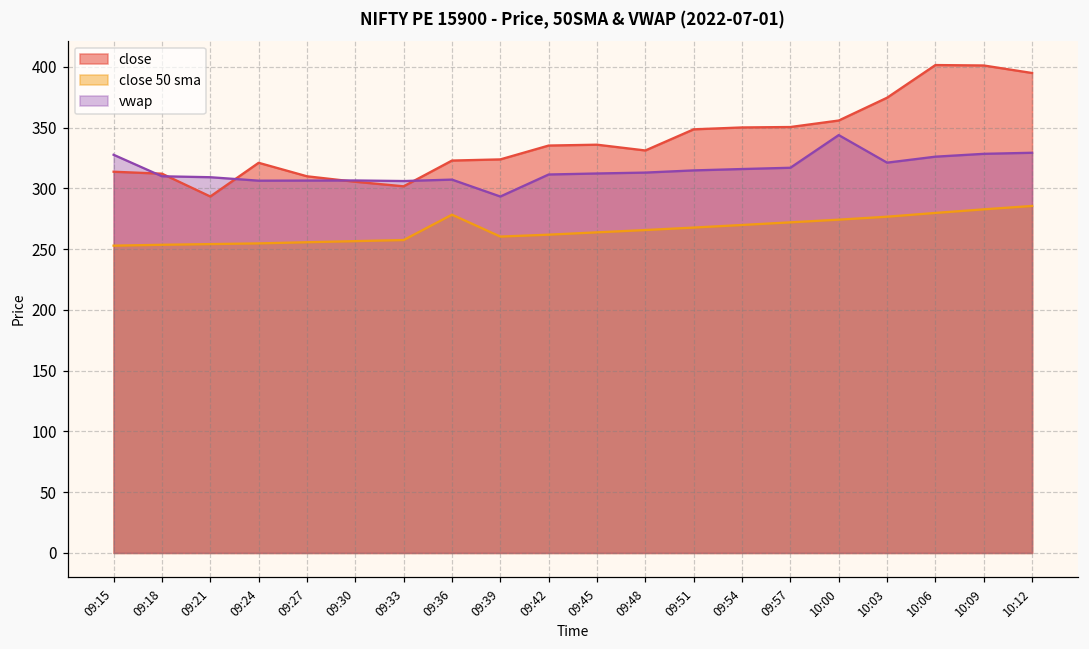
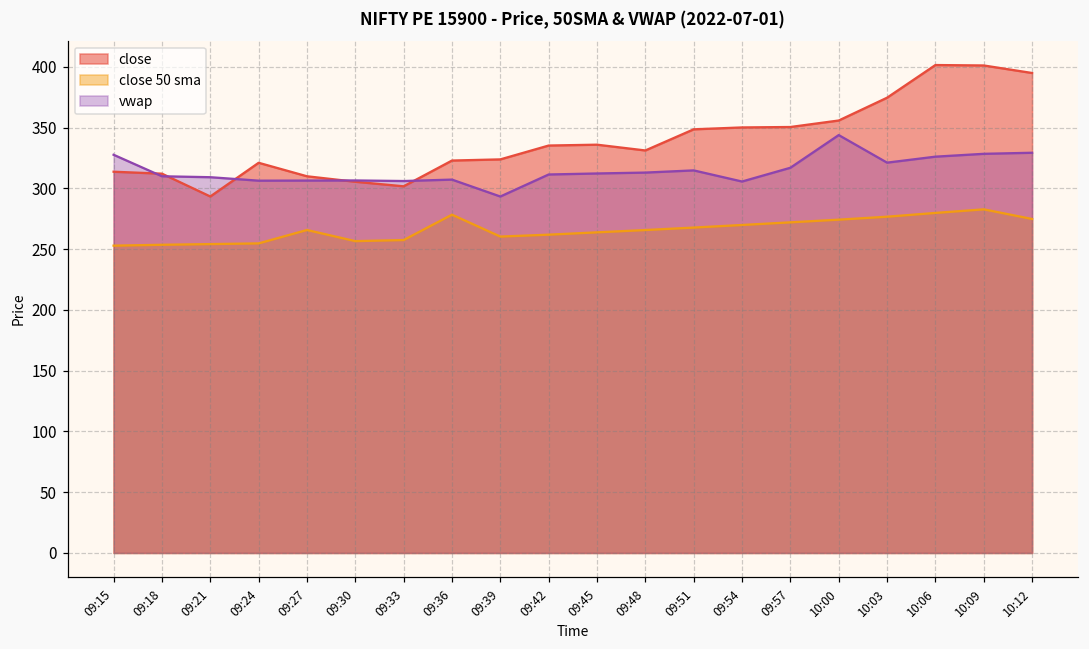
close 50 sma, 09:27: 256 -> 266
vwap, 09:54: 316 -> 306
close 50 sma, 10:12: 286 -> 275
